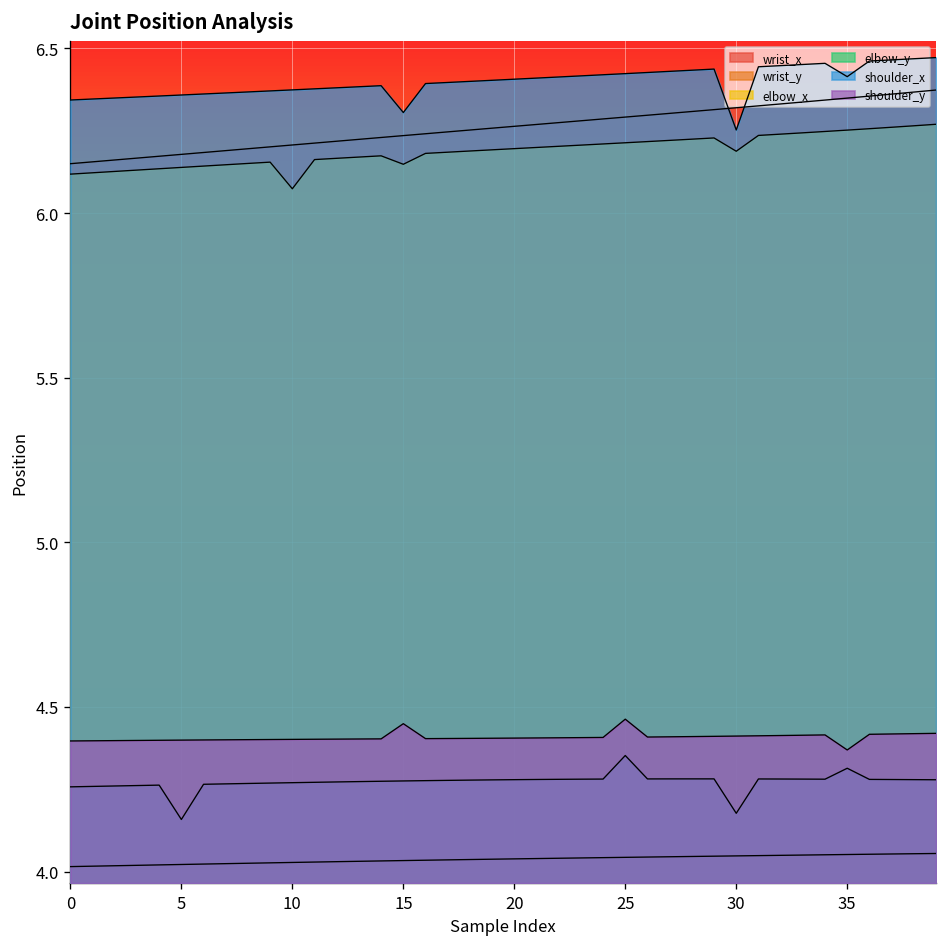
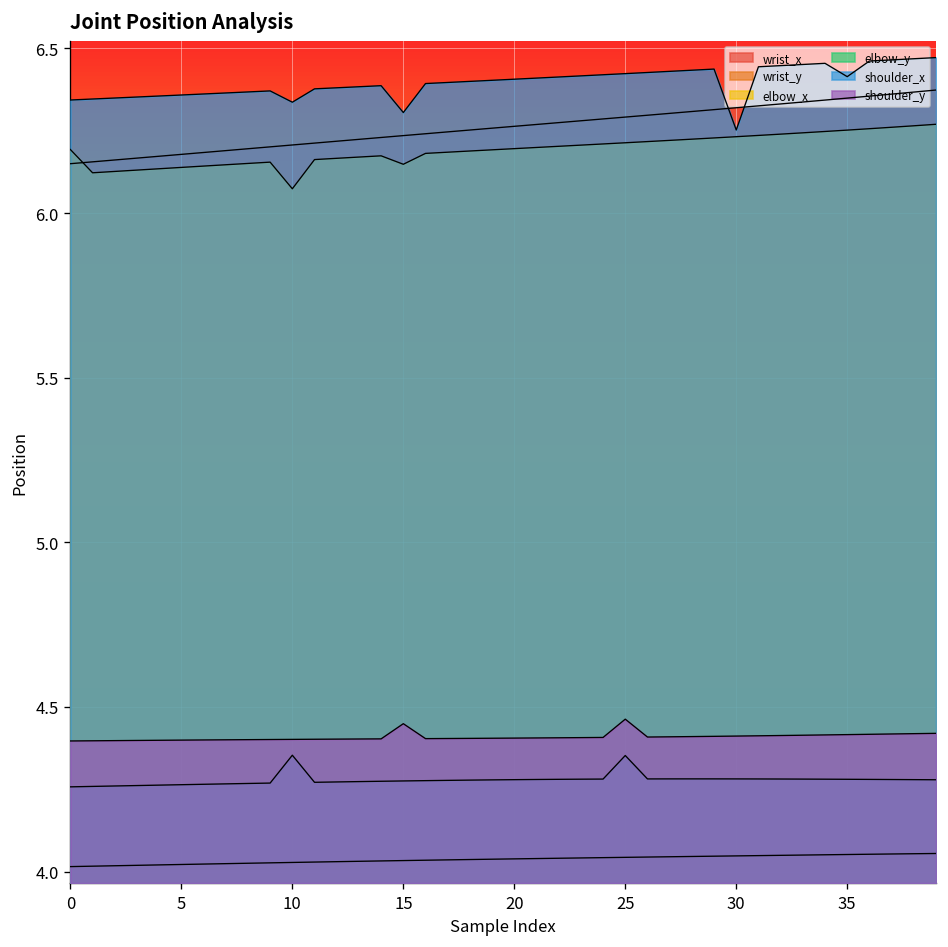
elbow_x, 0: 6.12 -> 6.19
elbow_y, 5: 4.16 -> 4.26
elbow_y, 10: 4.27 -> 4.35
shoulder_x, 10: 6.37 -> 6.34
elbow_x, 30: 6.19 -> 6.23
elbow_y, 30: 4.18 -> 4.28
elbow_y, 35: 4.31 -> 4.28
shoulder_y, 35: 4.37 -> 4.42
